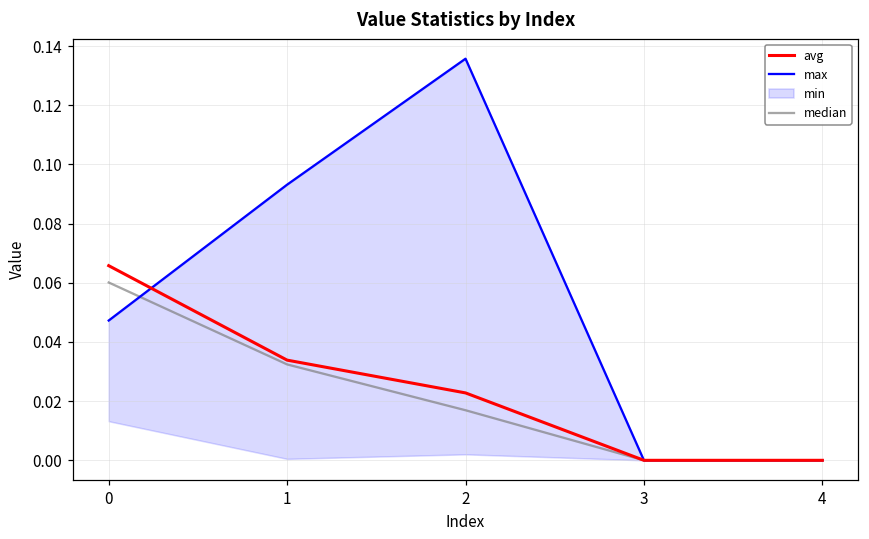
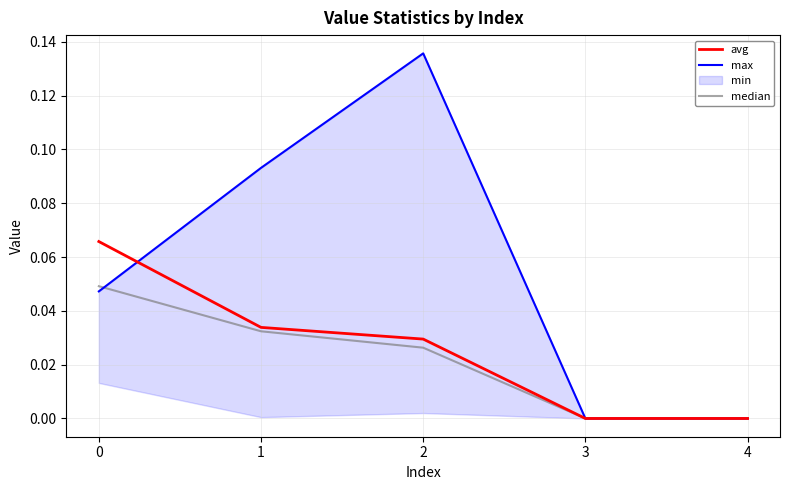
median, 0: 0.060 -> 0.049
avg, 2: 0.023 -> 0.030
median, 2: 0.017 -> 0.026
